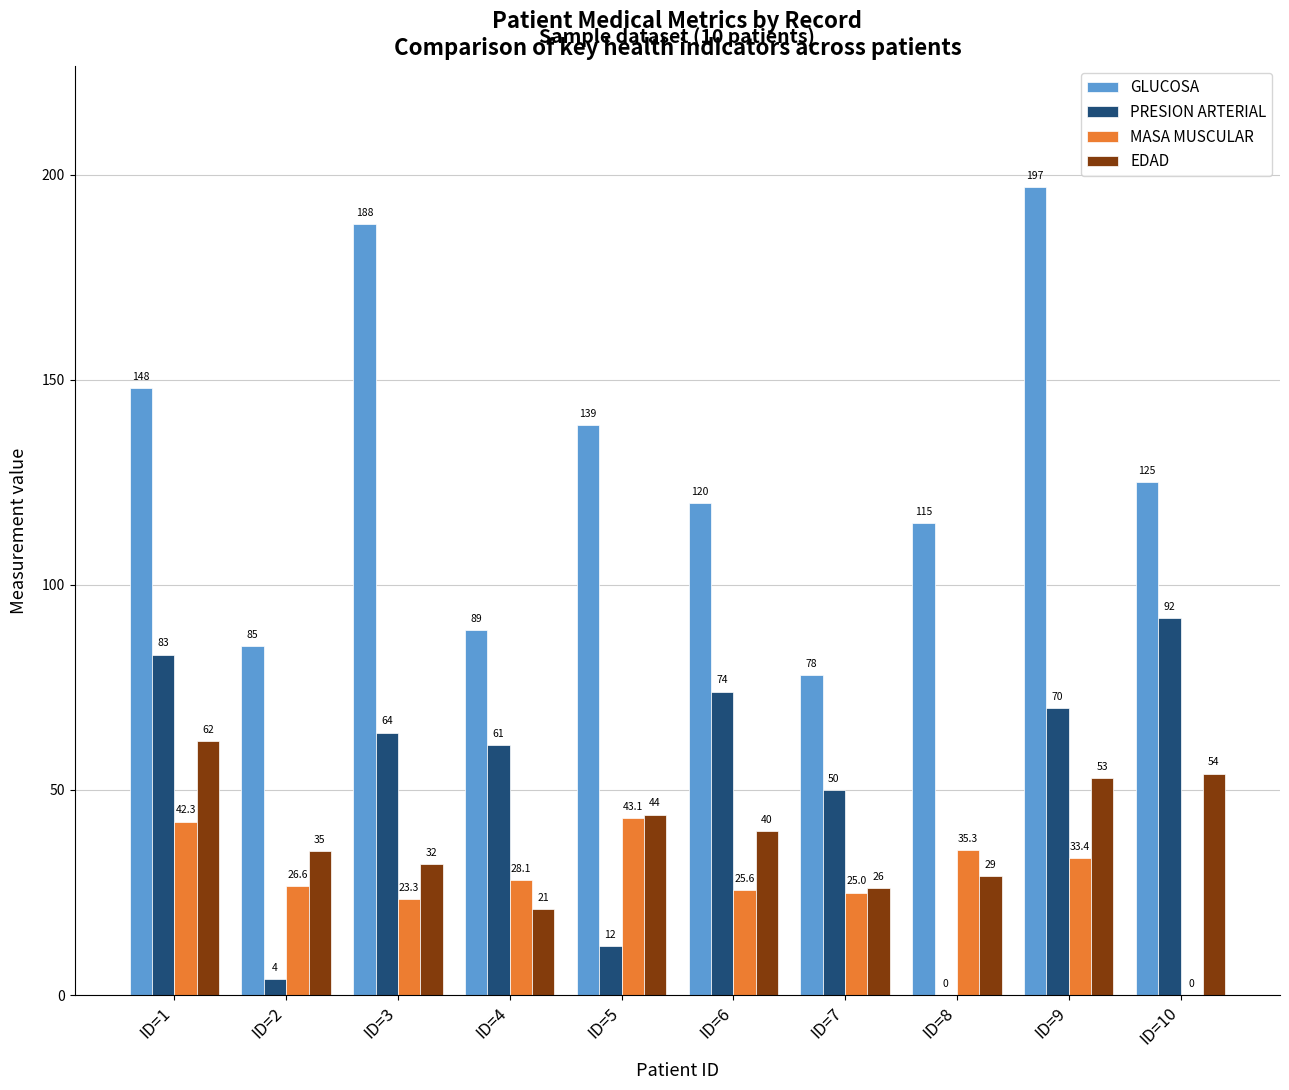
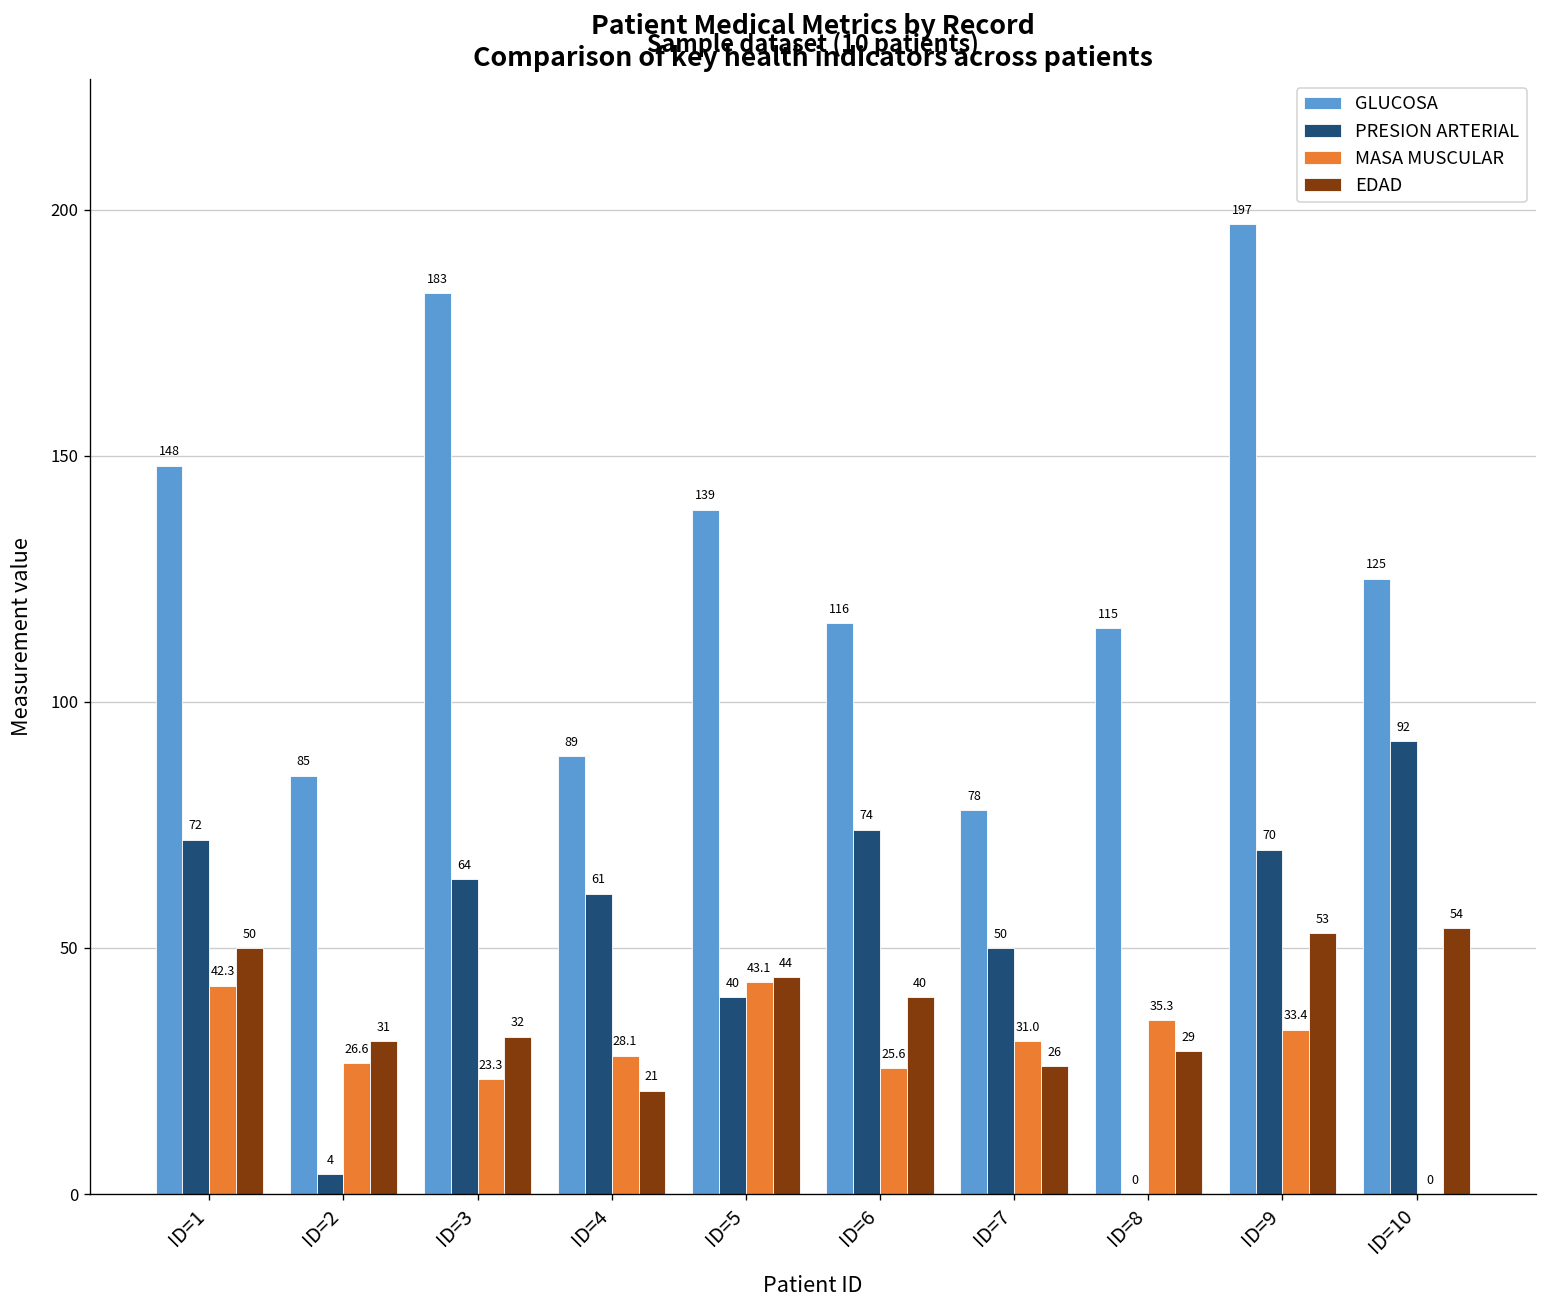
PRESION ARTERIAL, ID=1: 83 -> 72
EDAD, ID=1: 62 -> 50
EDAD, ID=2: 35 -> 31
GLUCOSA, ID=3: 188 -> 183
PRESION ARTERIAL, ID=5: 12 -> 40
GLUCOSA, ID=6: 120 -> 116
MASA MUSCULAR, ID=7: 25.0 -> 31.0
